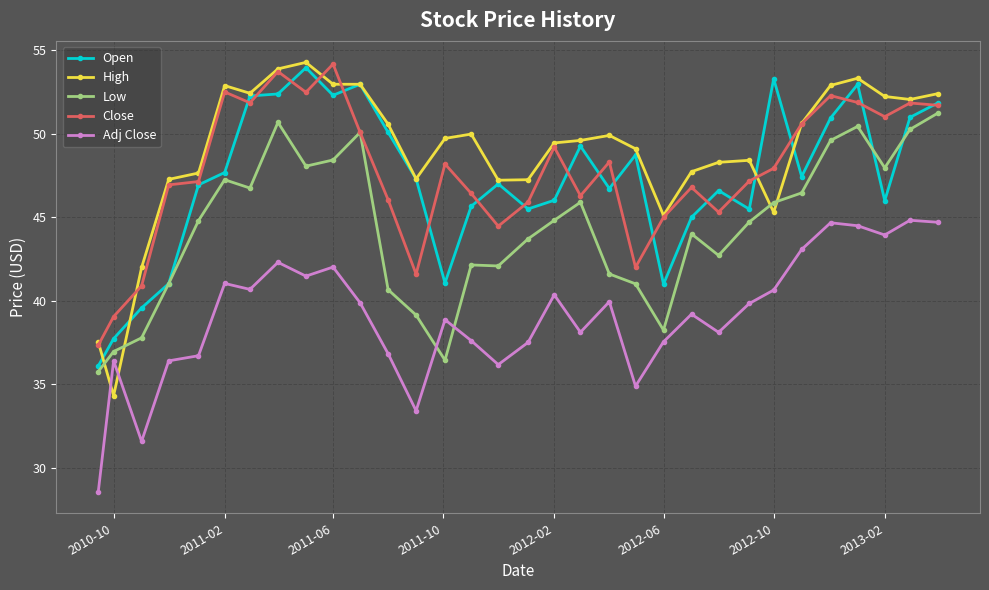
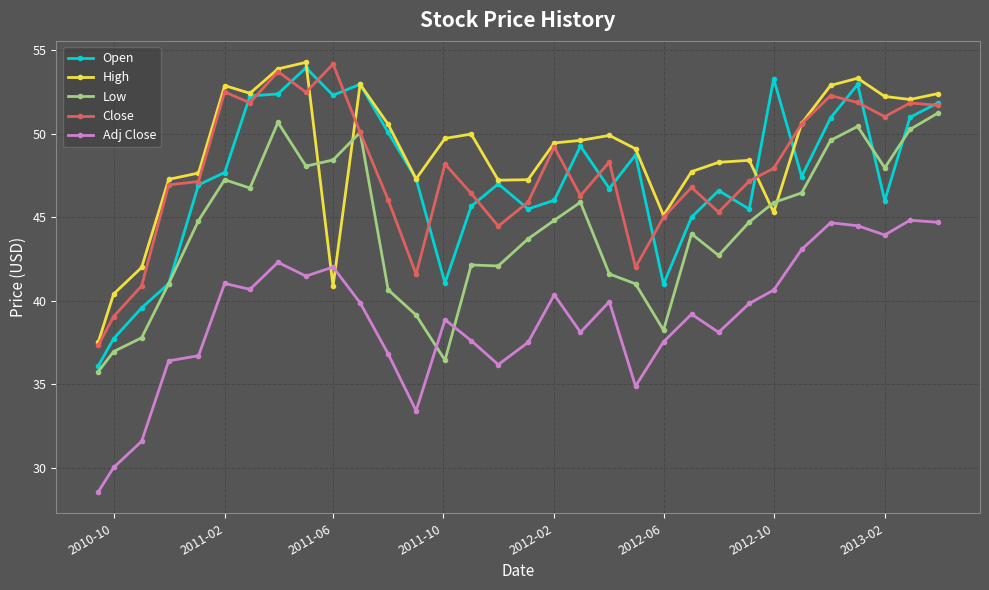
High, 2010-10: 34.3 -> 40.4
Adj Close, 2010-10: 36.4 -> 30.0
High, 2011-06: 53.0 -> 40.9
